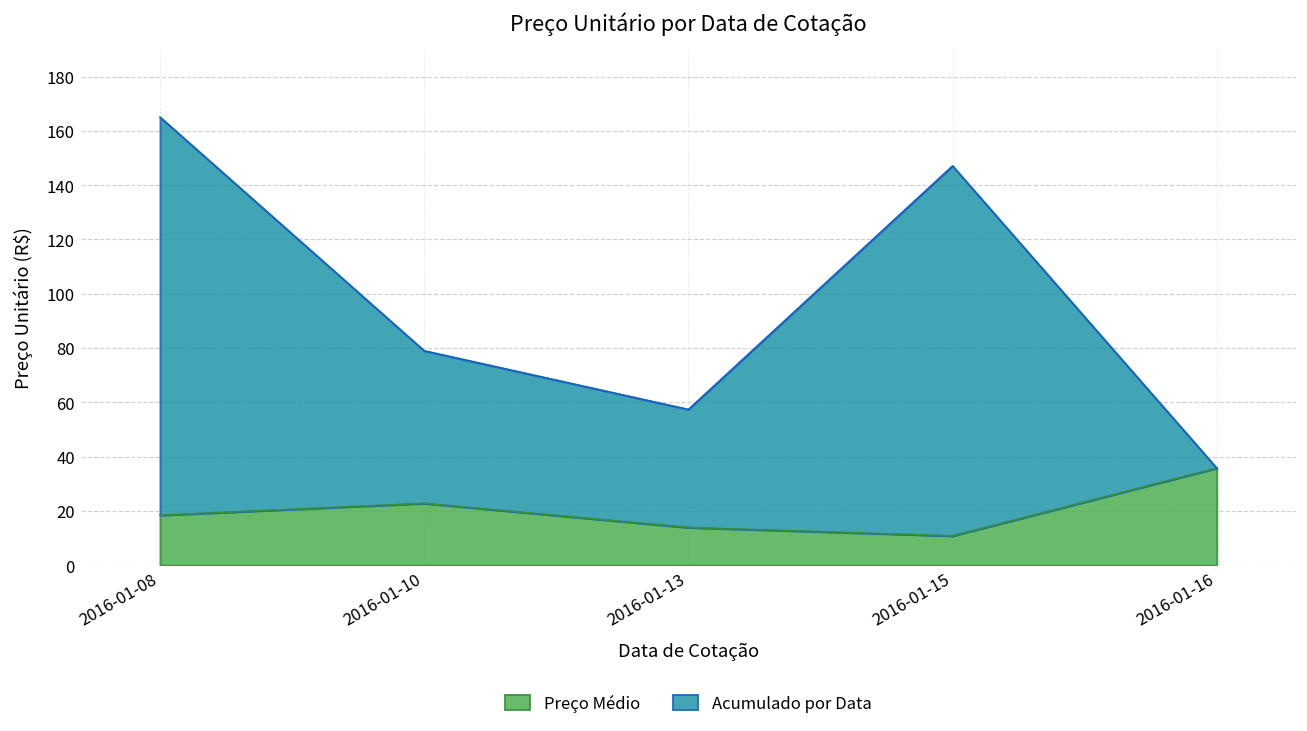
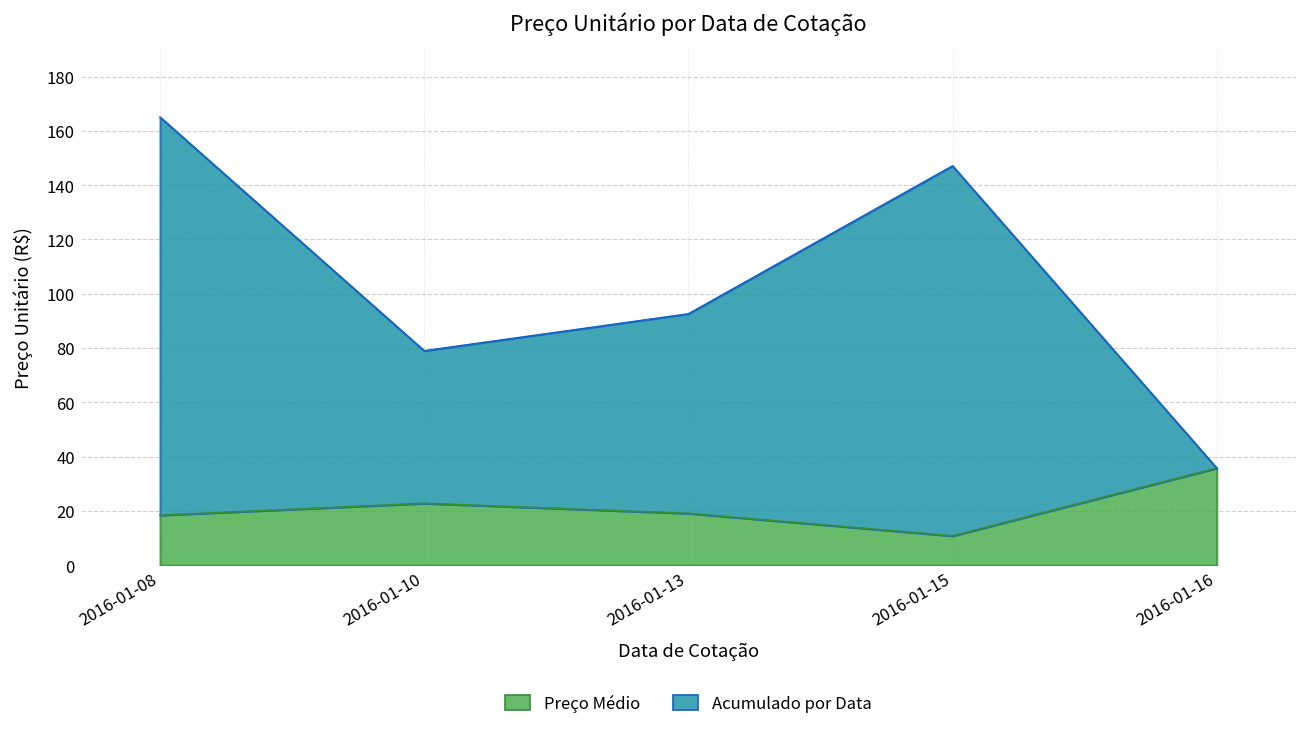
Preço Médio, 2016-01-13: 14 -> 19
Acumulado por Data, 2016-01-13: 57 -> 93
